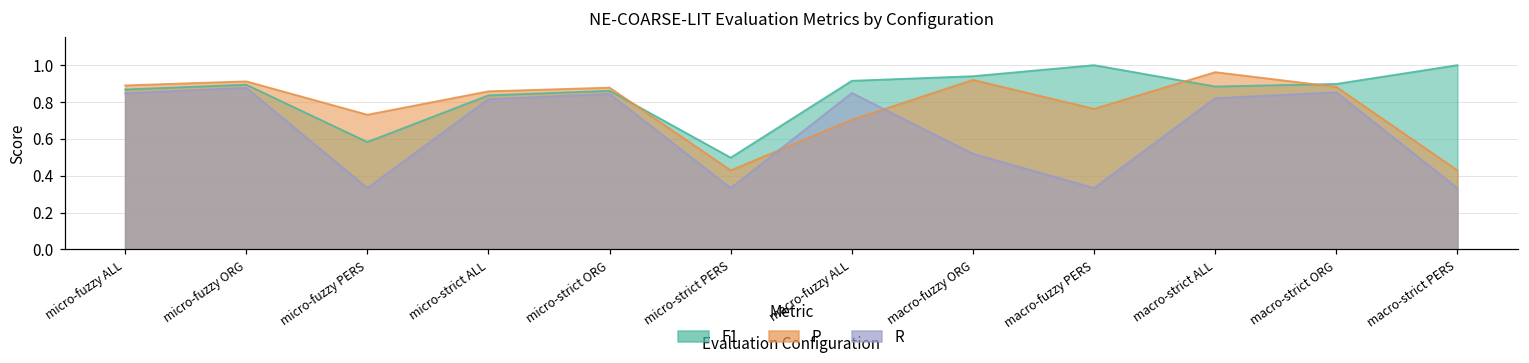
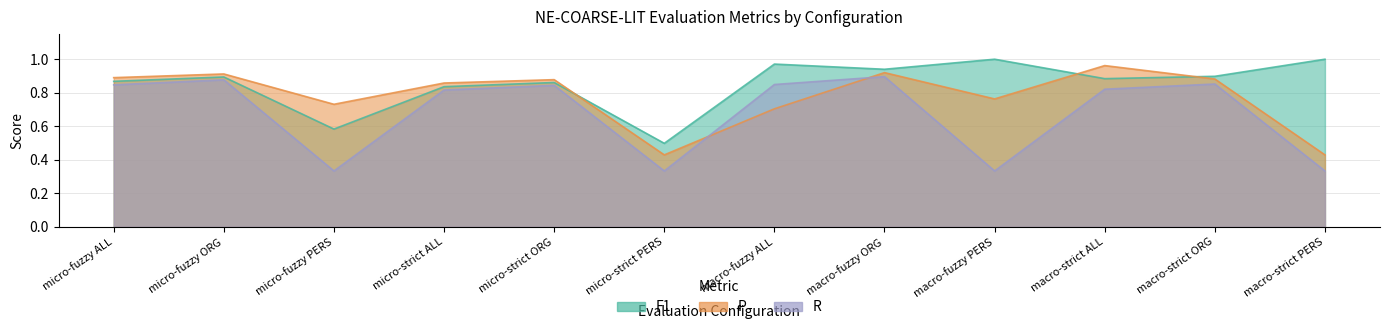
F1, macro-fuzzy ALL: 0.92 -> 0.97
R, macro-fuzzy ORG: 0.52 -> 0.90
